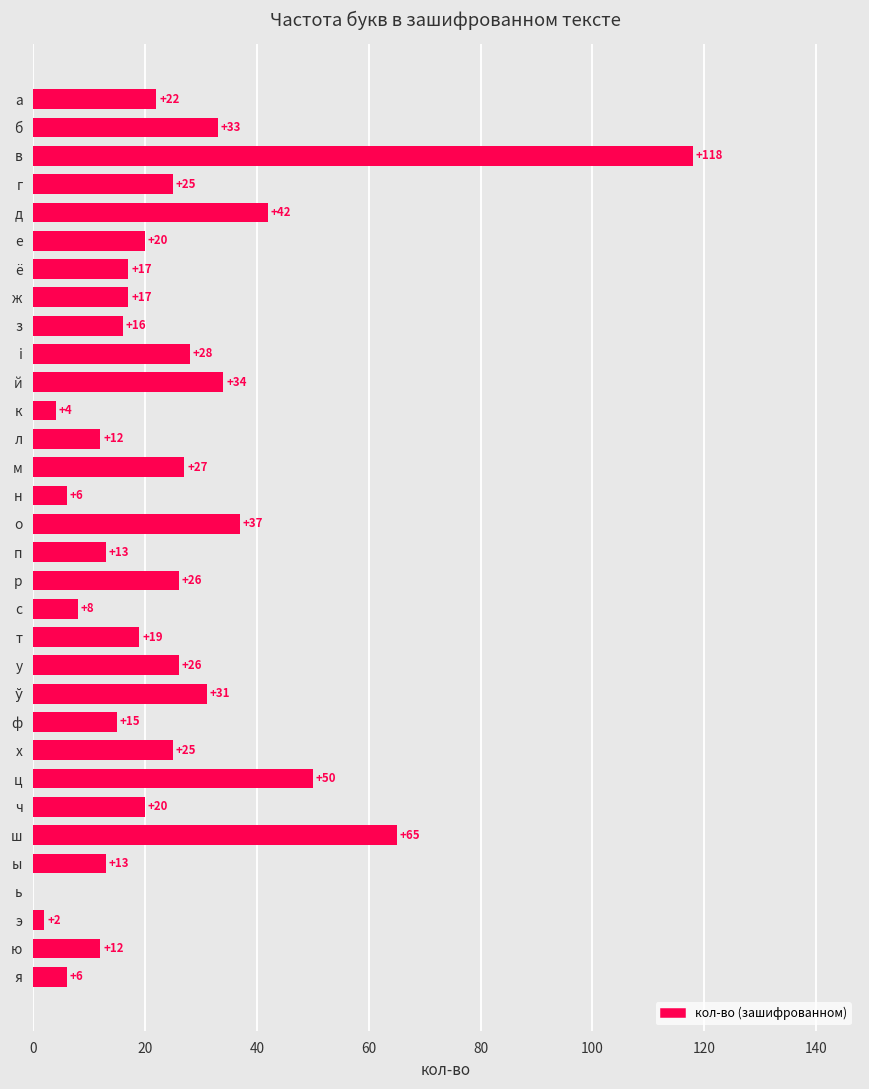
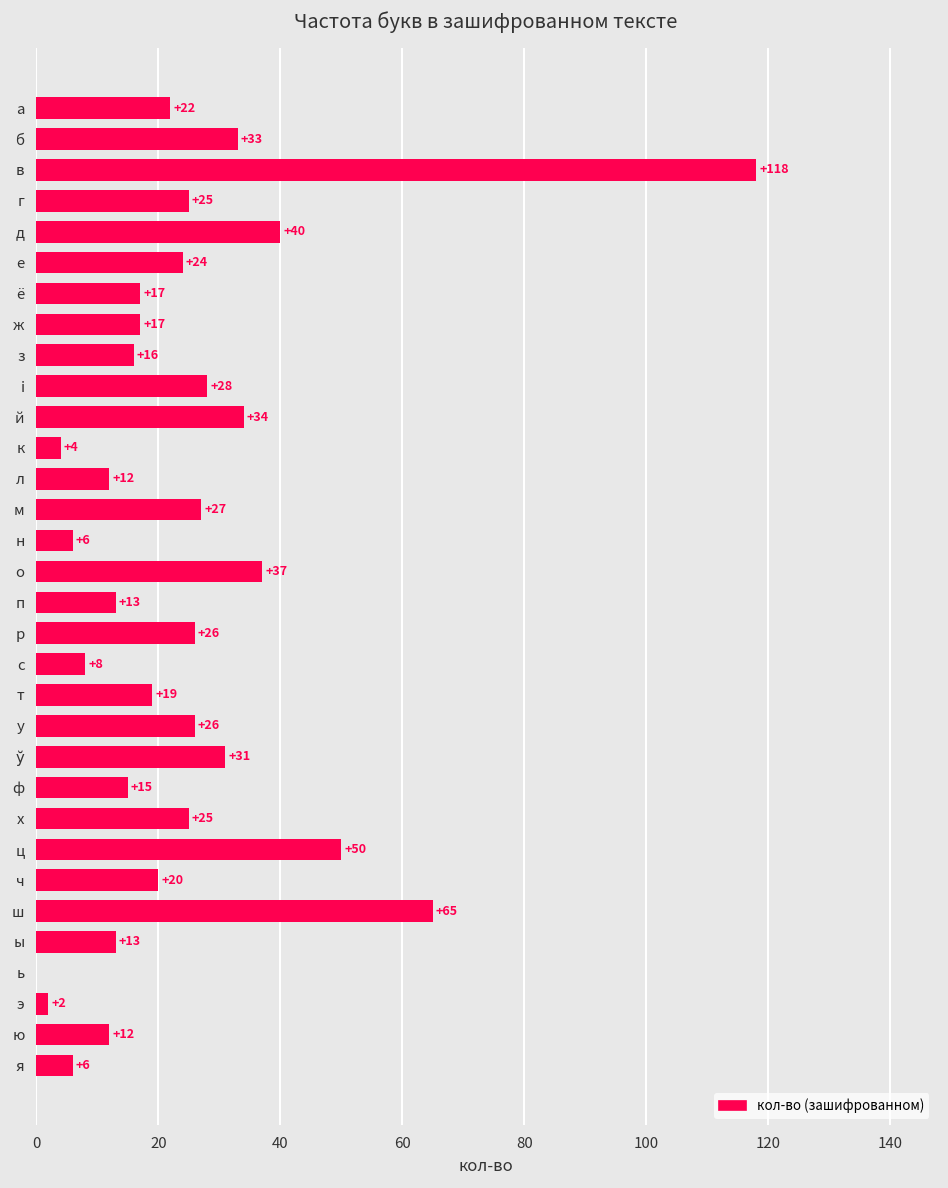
д: +42 -> +40
е: +20 -> +24
